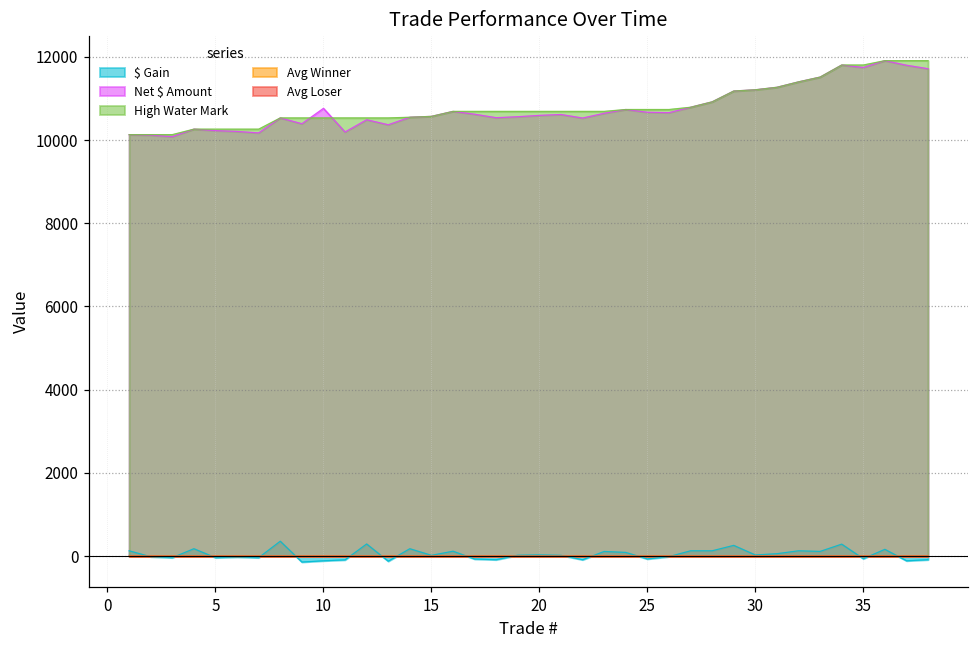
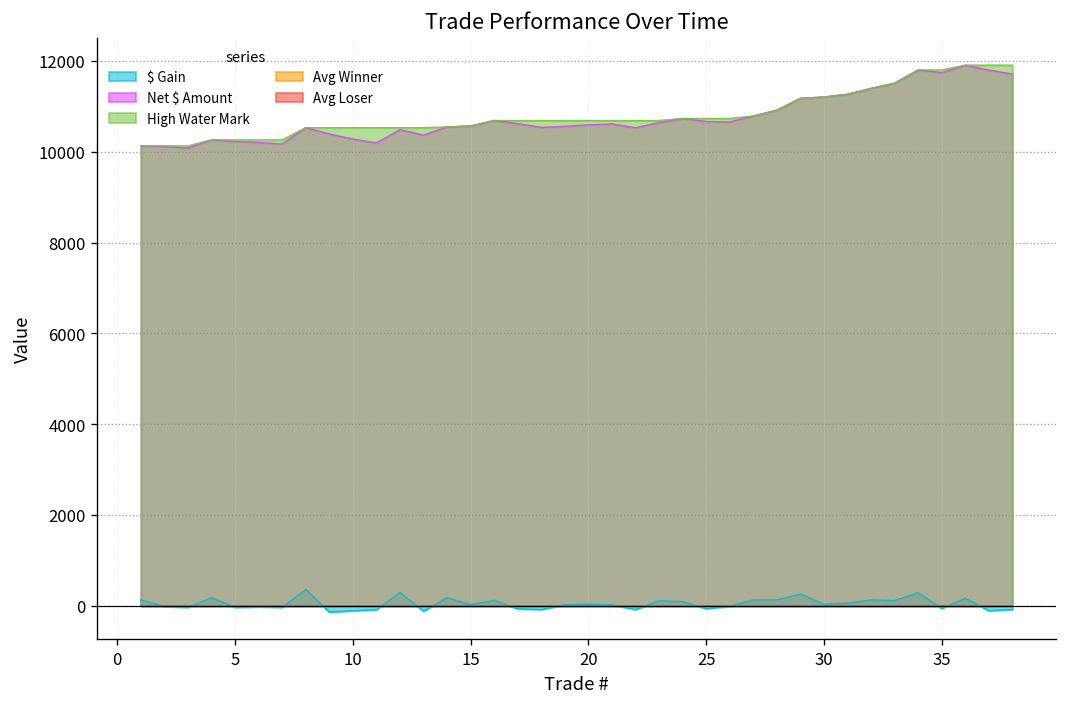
Net $ Amount, 10: 10800 -> 10300
